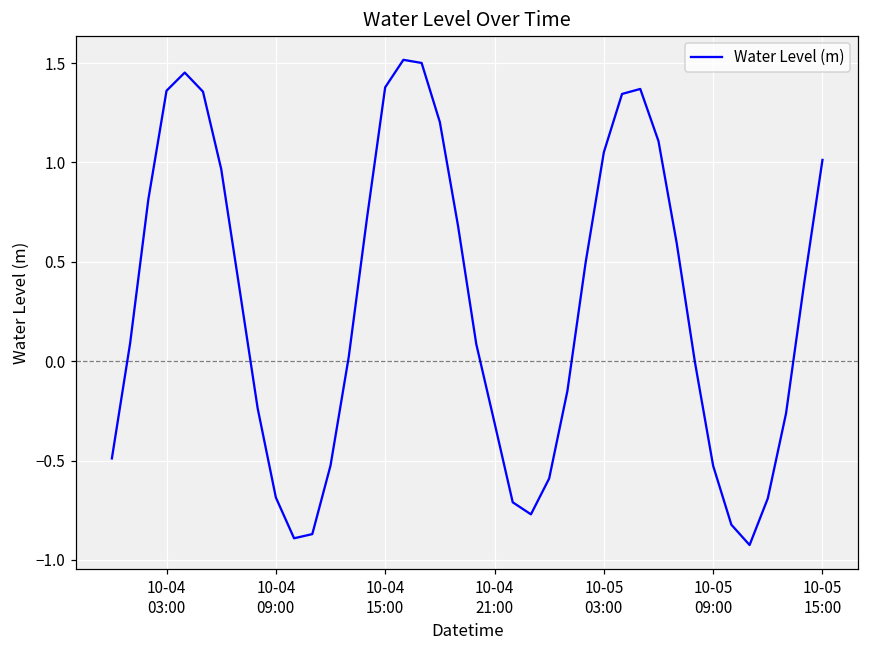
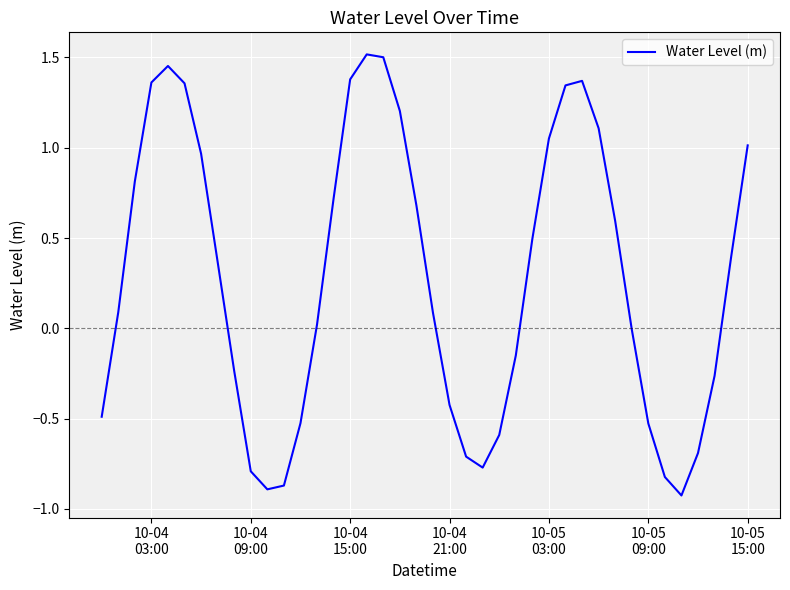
10-04 09:00: -0.69 -> -0.79
10-04 21:00: -0.31 -> -0.42
